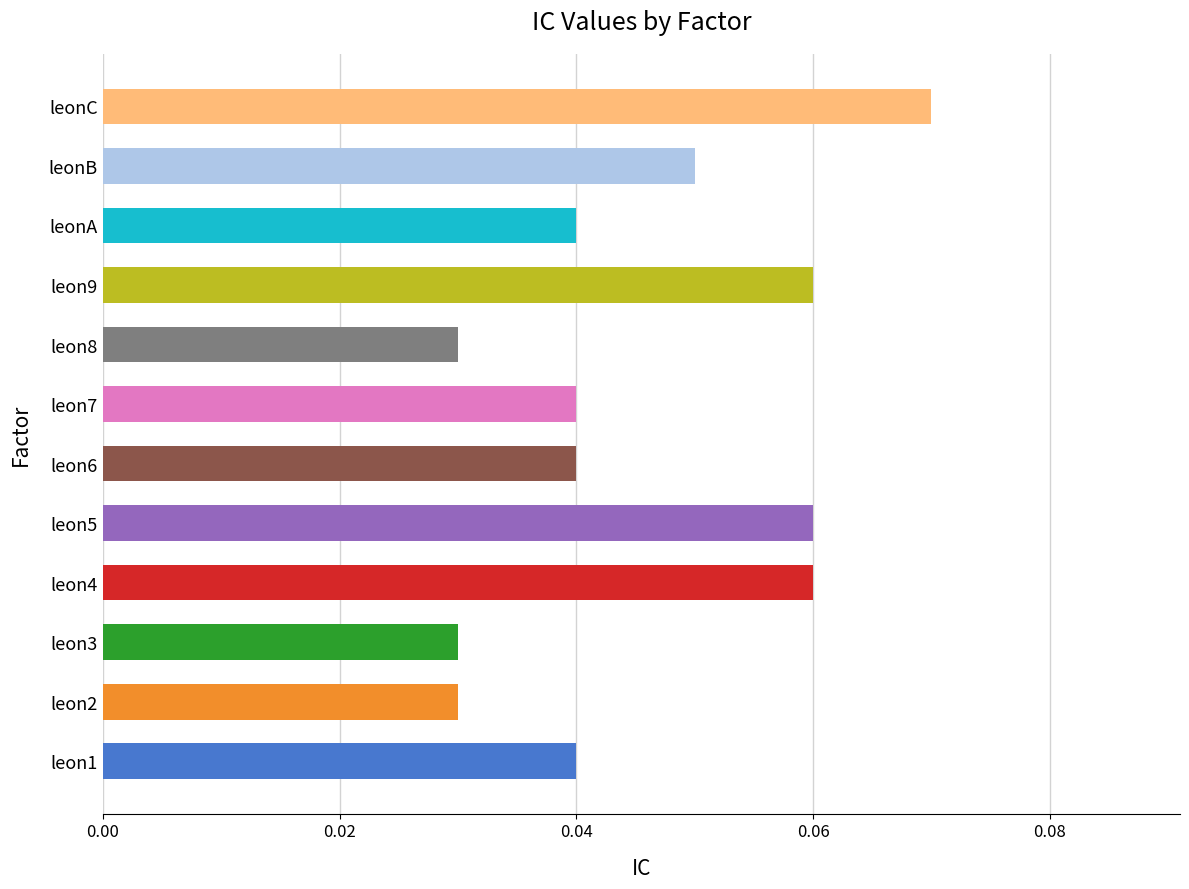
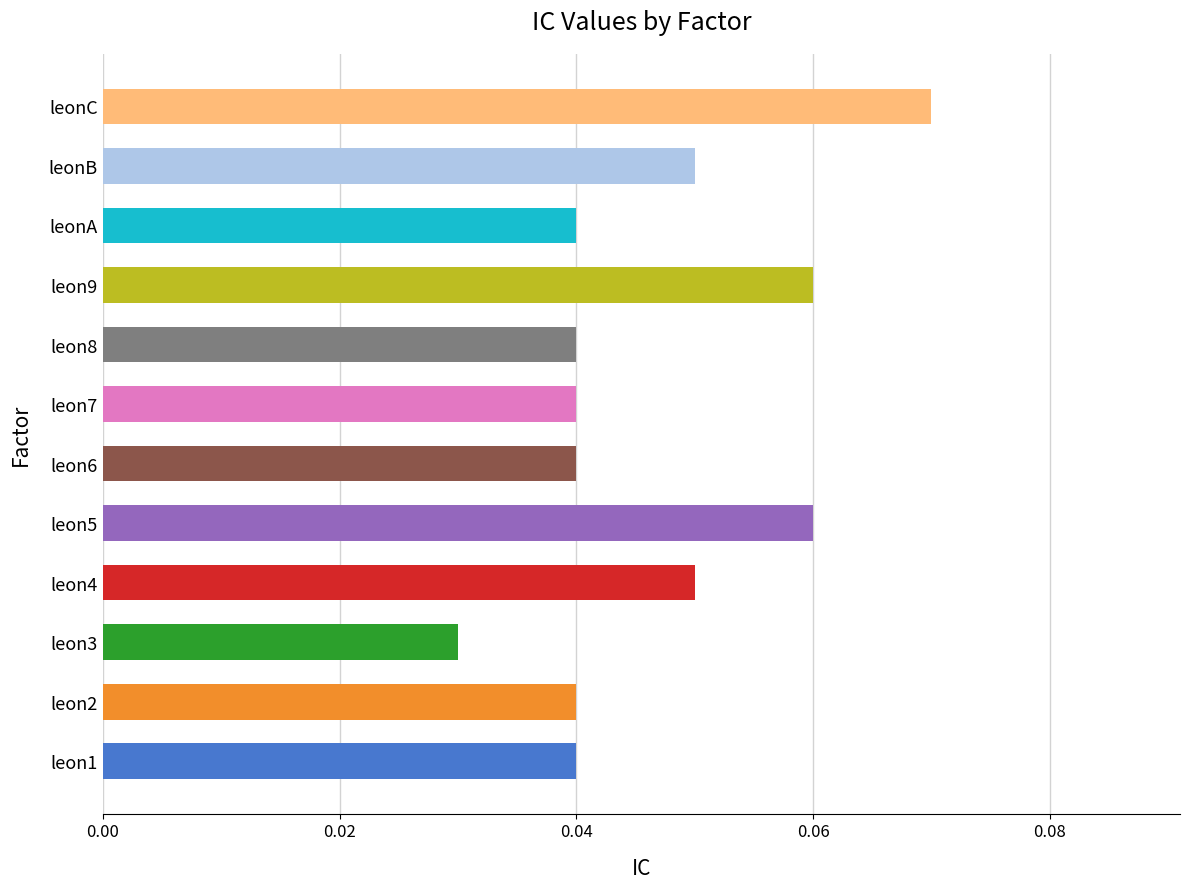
leon8: 0.03 -> 0.04
leon4: 0.06 -> 0.05
leon2: 0.03 -> 0.04
